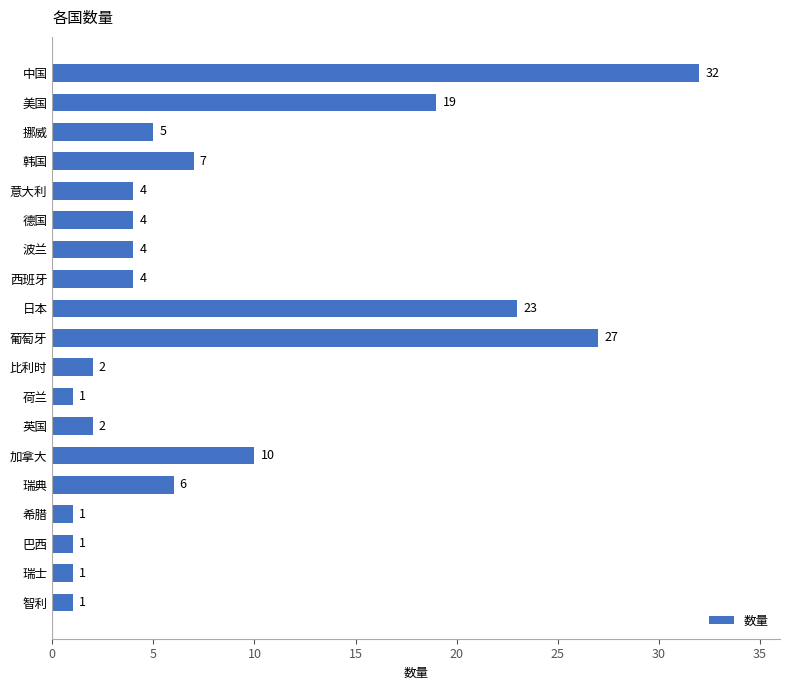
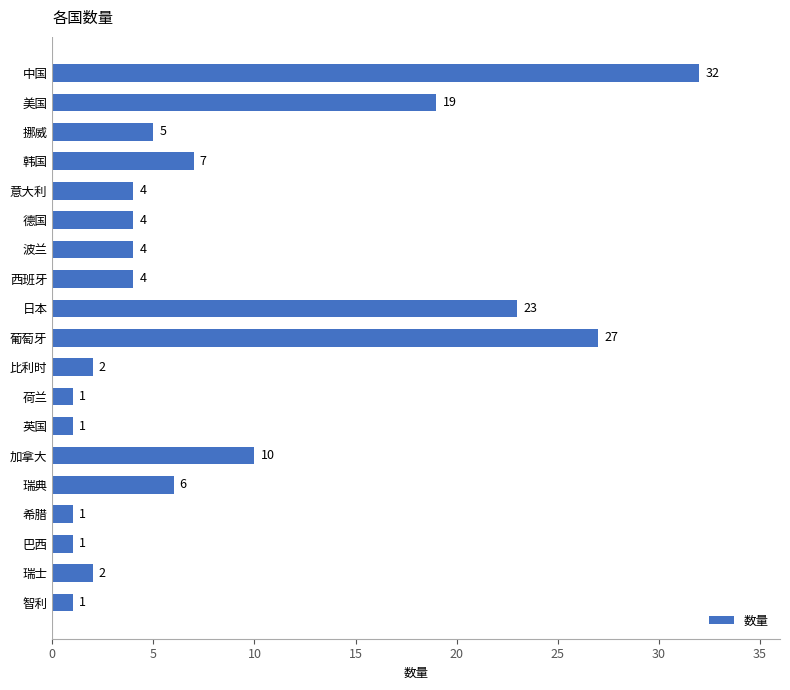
英国: 2 -> 1
瑞士: 1 -> 2
